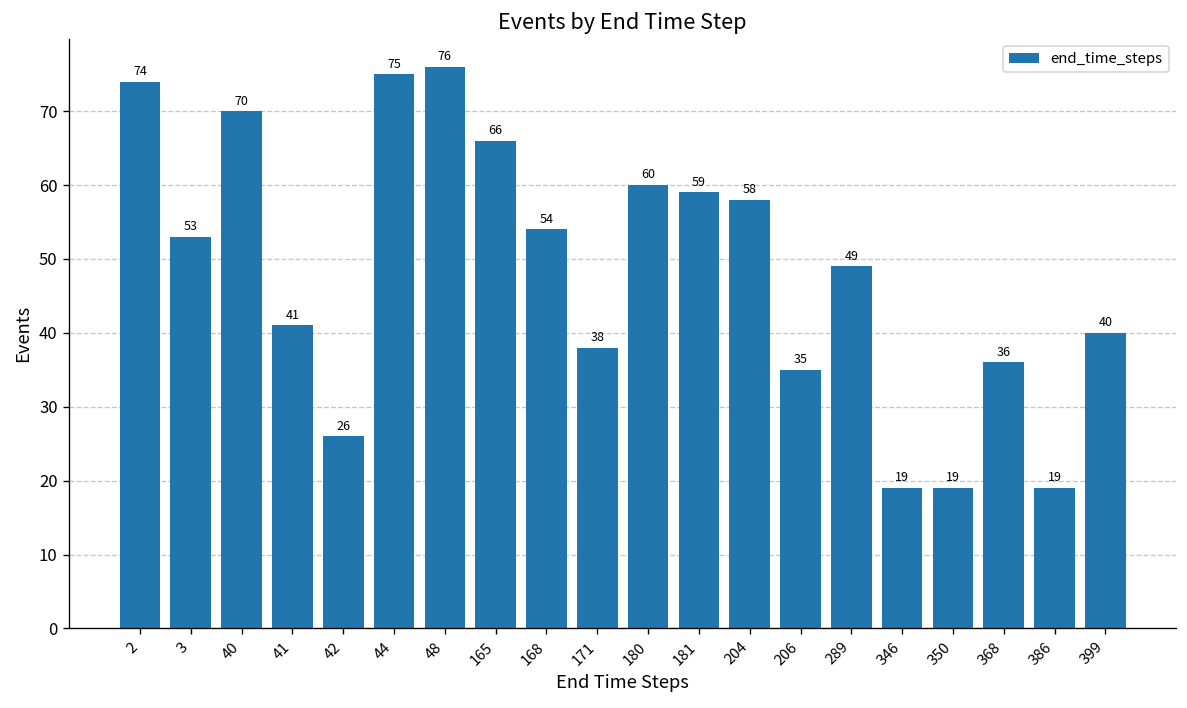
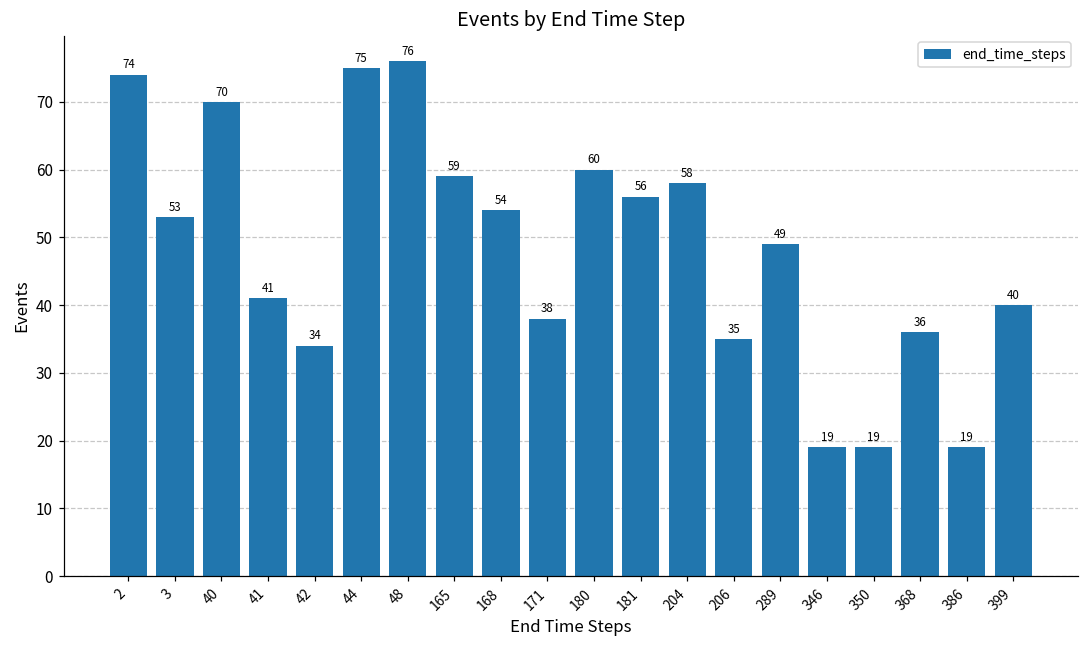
42: 26 -> 34
165: 66 -> 59
181: 59 -> 56
